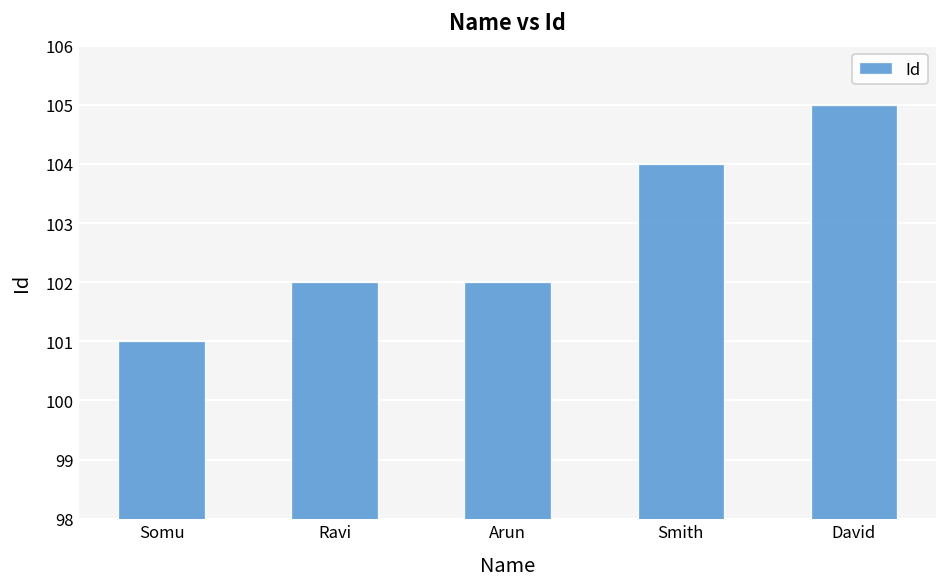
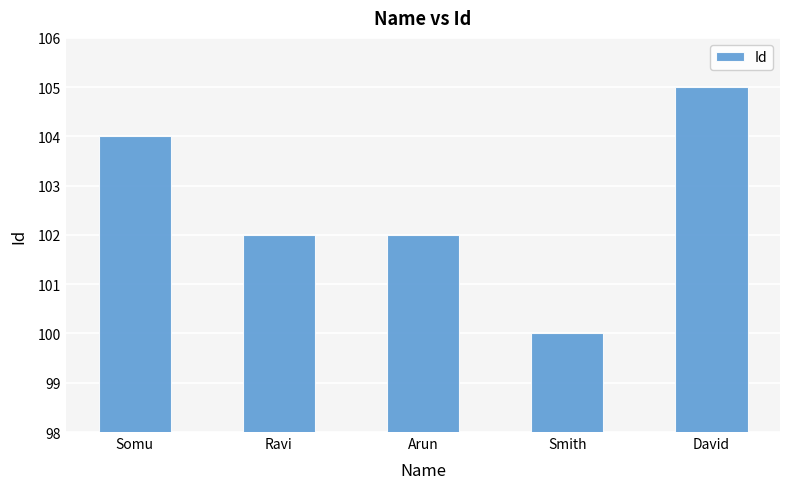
Somu: 101 -> 104
Smith: 104 -> 100
